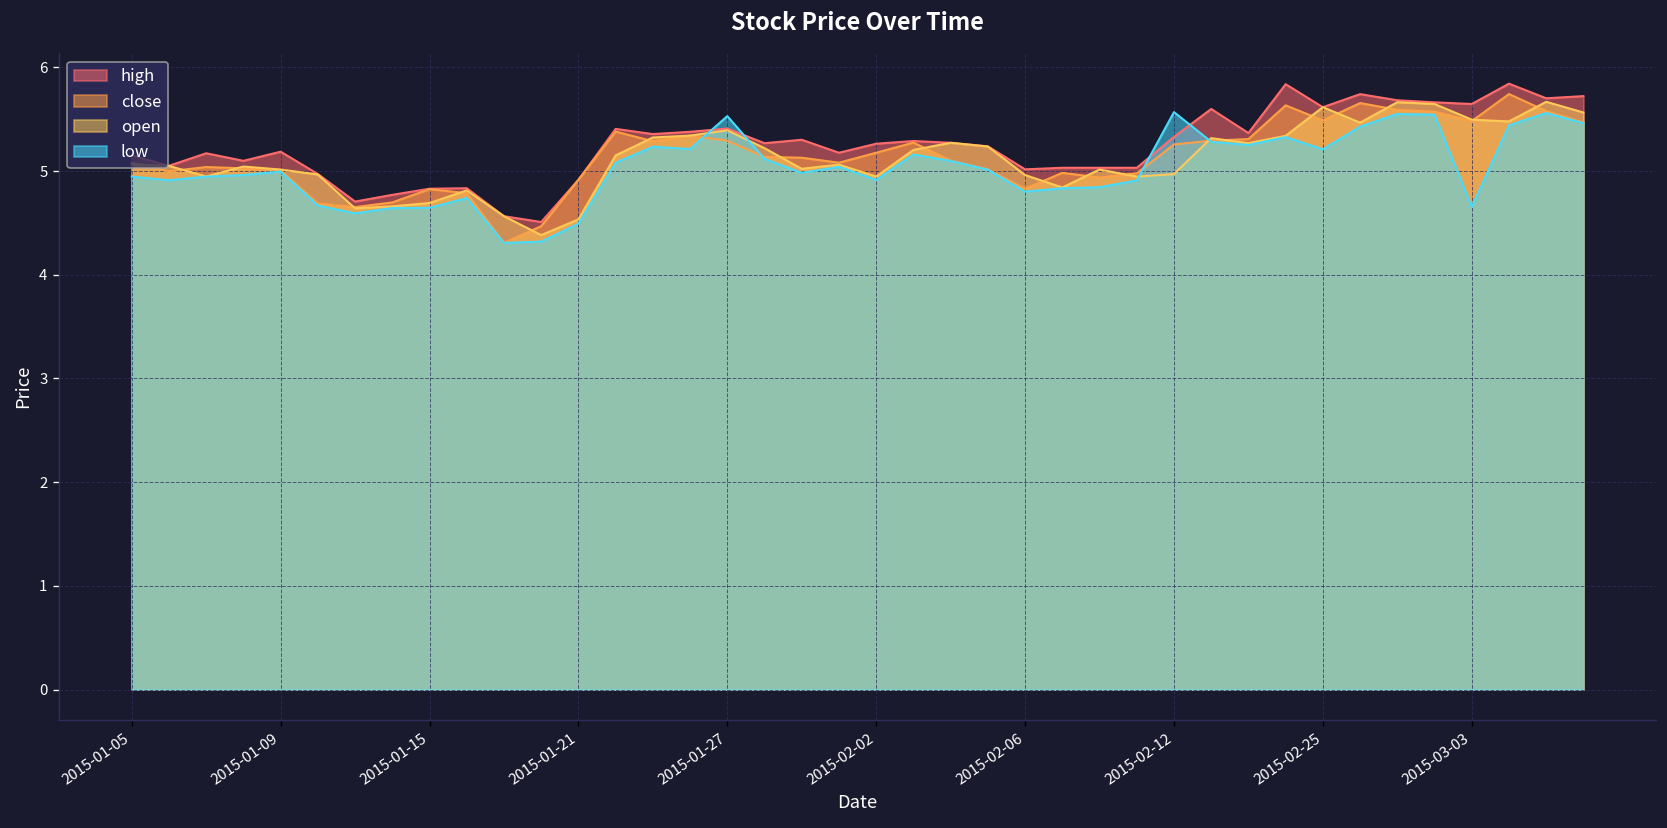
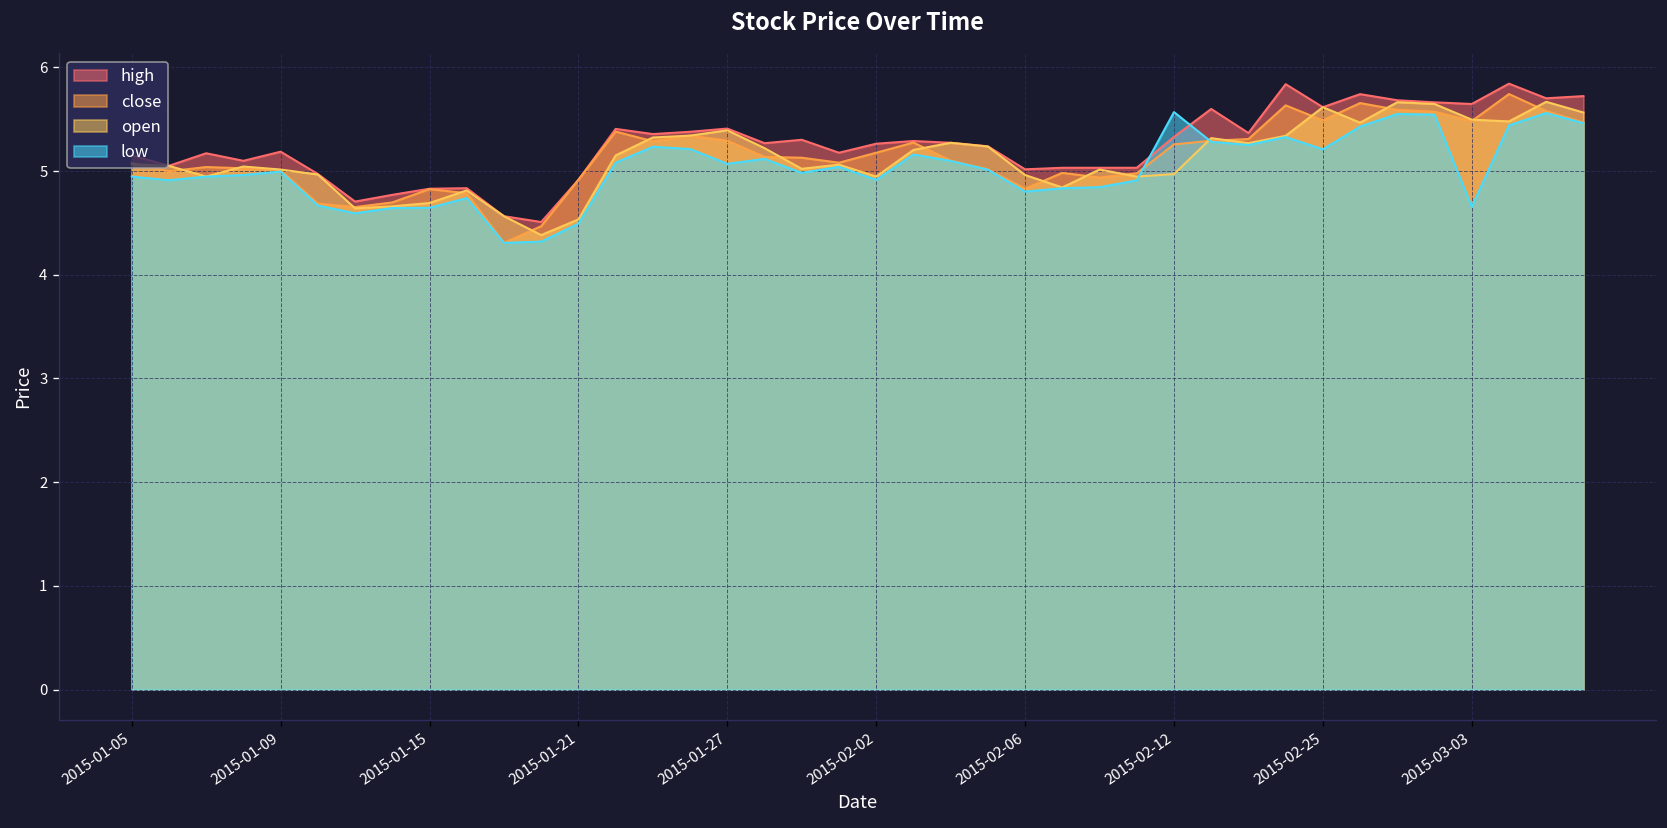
low, 2015-01-27: 5.5 -> 5.1
